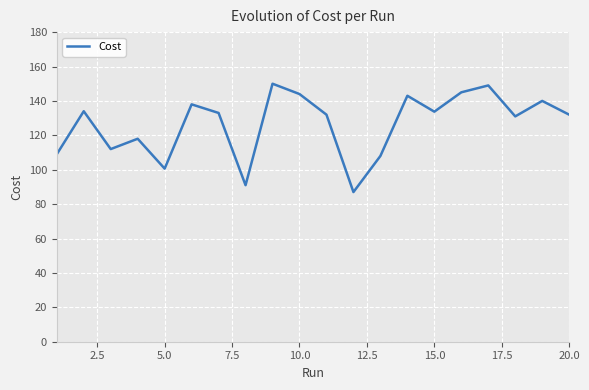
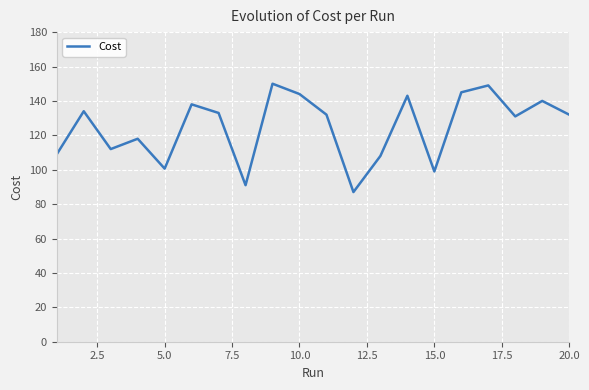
15.0: 134 -> 99
